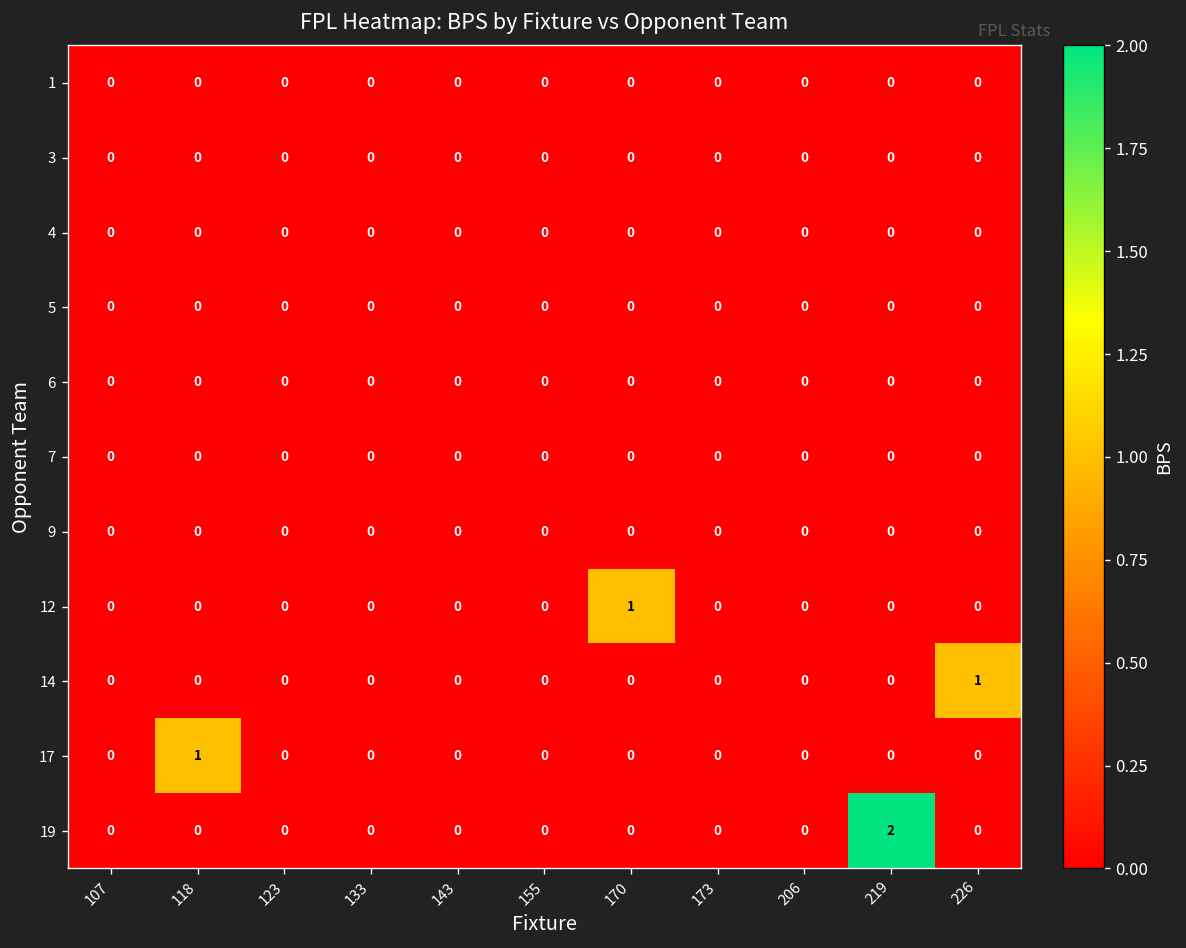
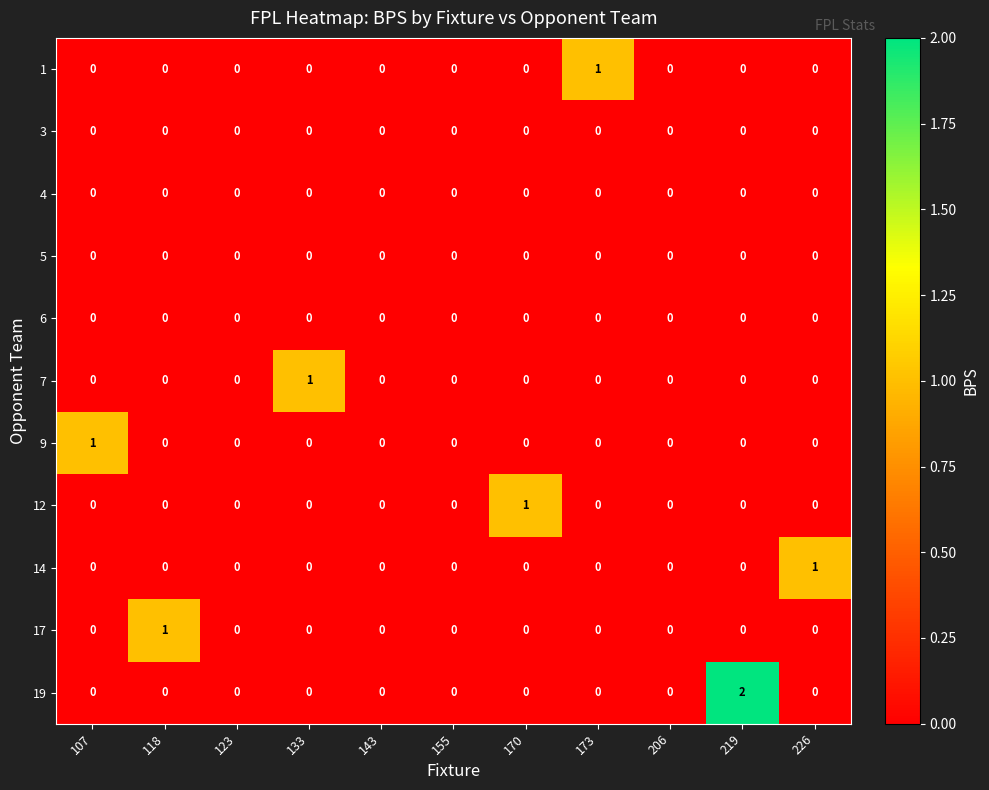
1, 173: 0 -> 1
7, 133: 0 -> 1
9, 107: 0 -> 1
